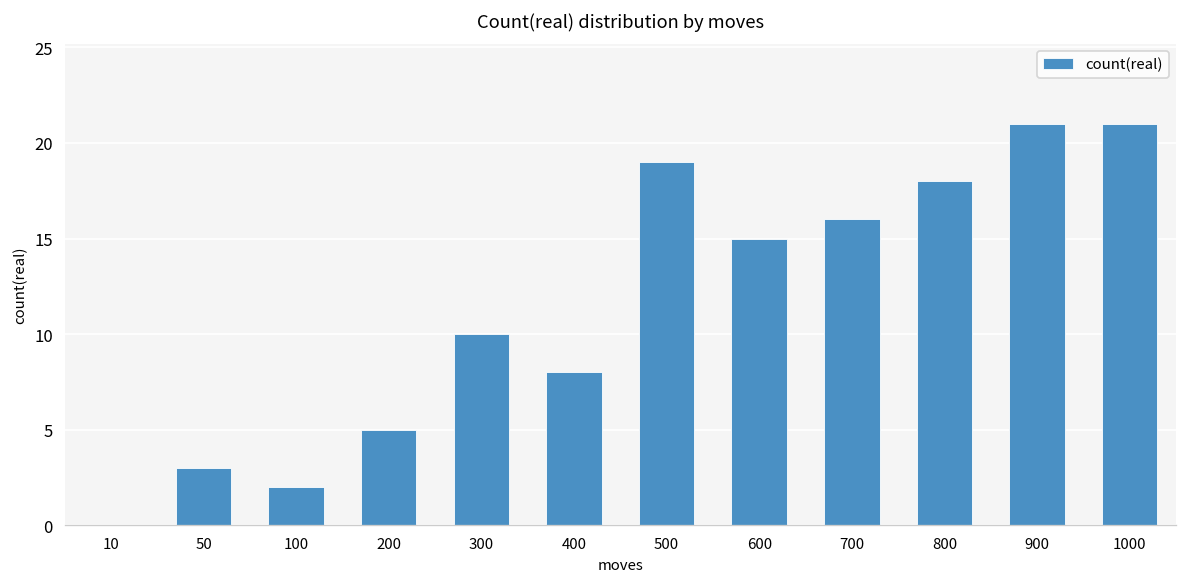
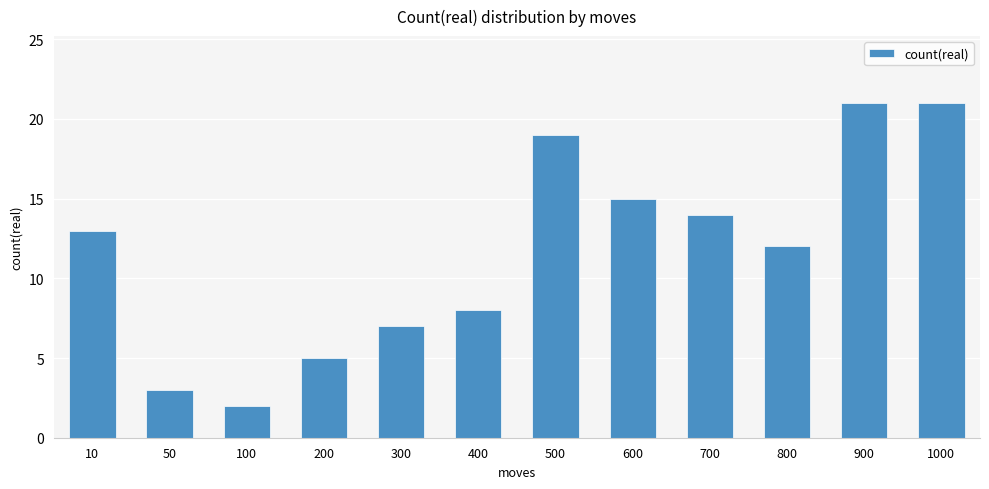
10: 0 -> 13
300: 10 -> 7
700: 16 -> 14
800: 18 -> 12
